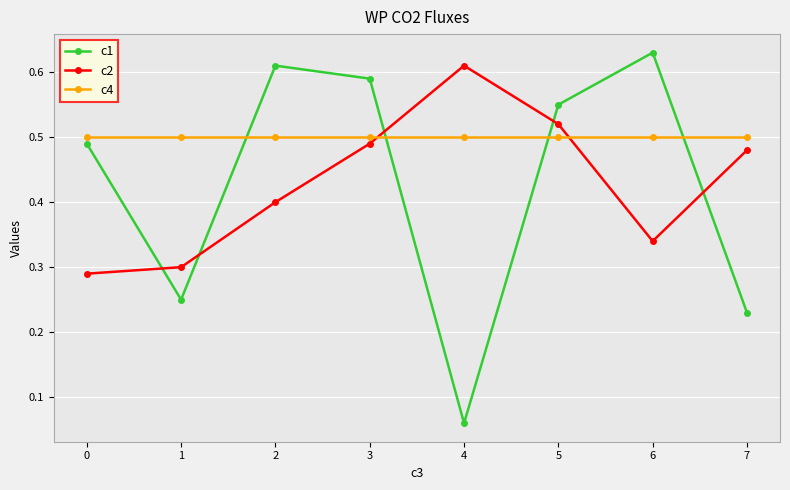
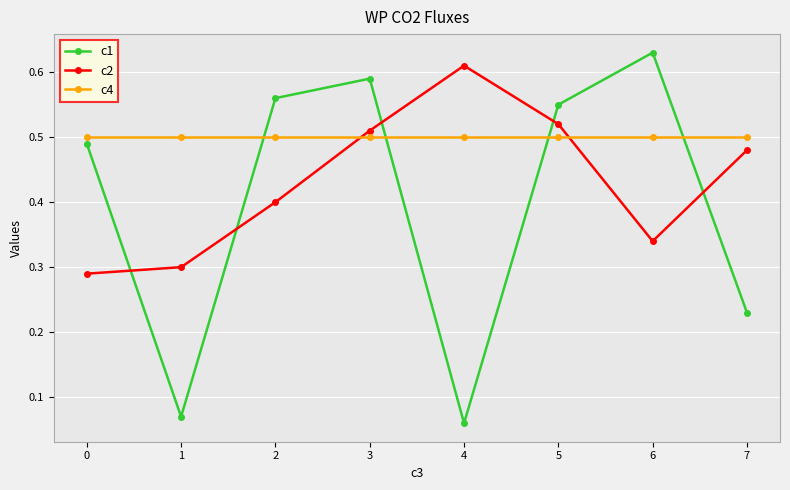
c1, 1: 0.25 -> 0.07
c1, 2: 0.61 -> 0.56
c2, 3: 0.49 -> 0.51
